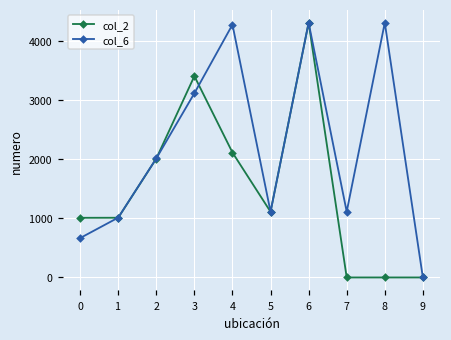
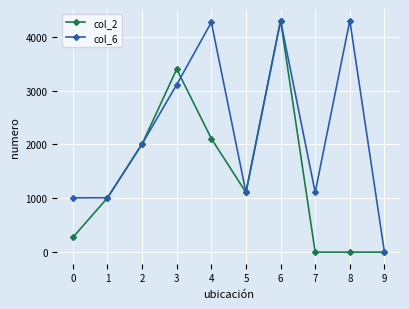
col_2, 0: 1000 -> 300
col_6, 0: 700 -> 1000
